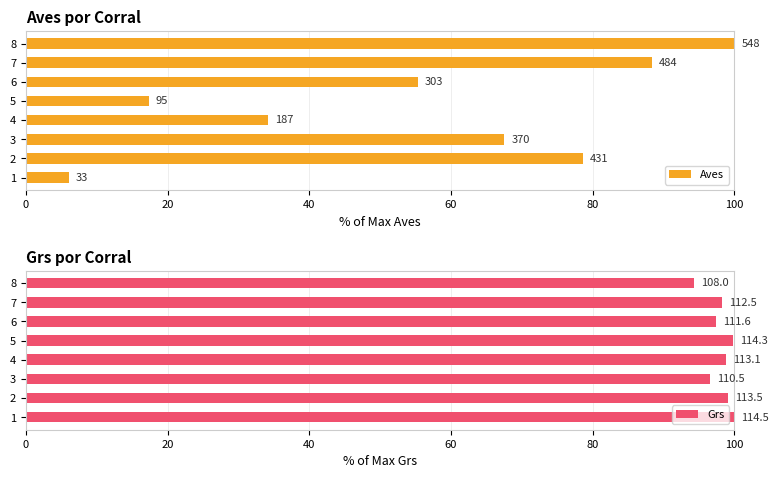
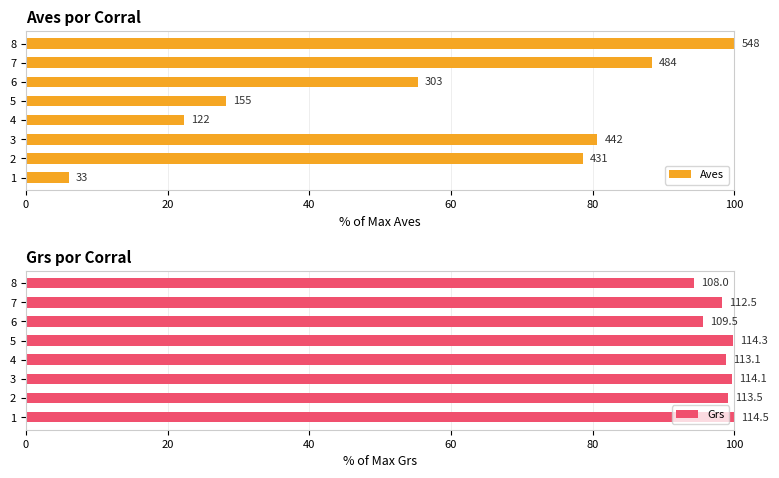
Aves por Corral, 5: 95 -> 155
Aves por Corral, 4: 187 -> 122
Aves por Corral, 3: 370 -> 442
Grs por Corral, 6: 111.6 -> 109.5
Grs por Corral, 3: 110.5 -> 114.1
